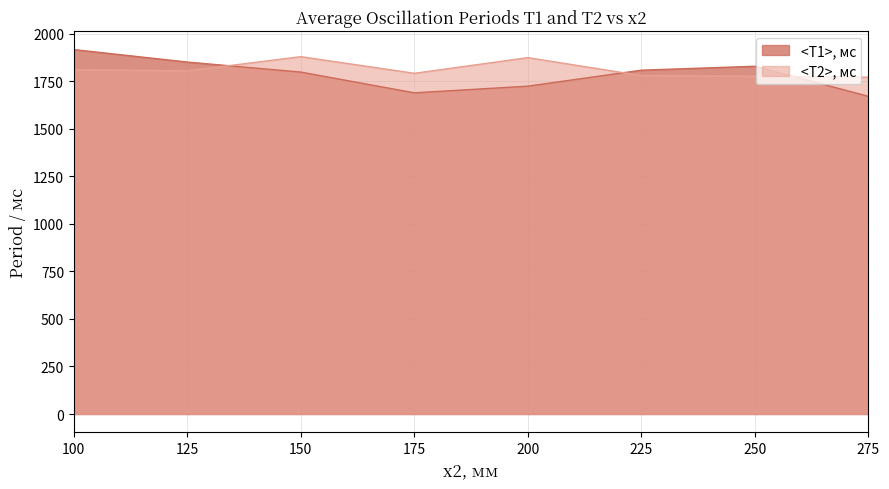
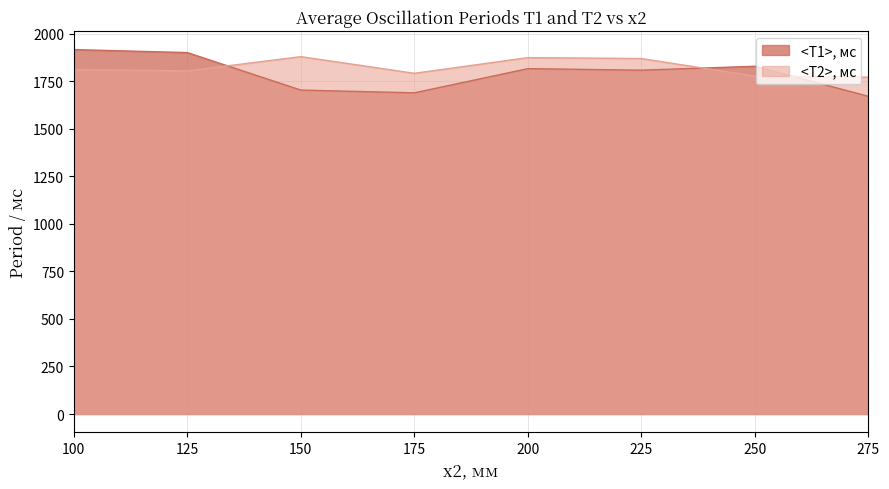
<T1>, мc, 125: 1850 -> 1900
<T1>, мc, 150: 1800 -> 1700
<T1>, мc, 200: 1720 -> 1820
<T2>, мc, 225: 1780 -> 1870
